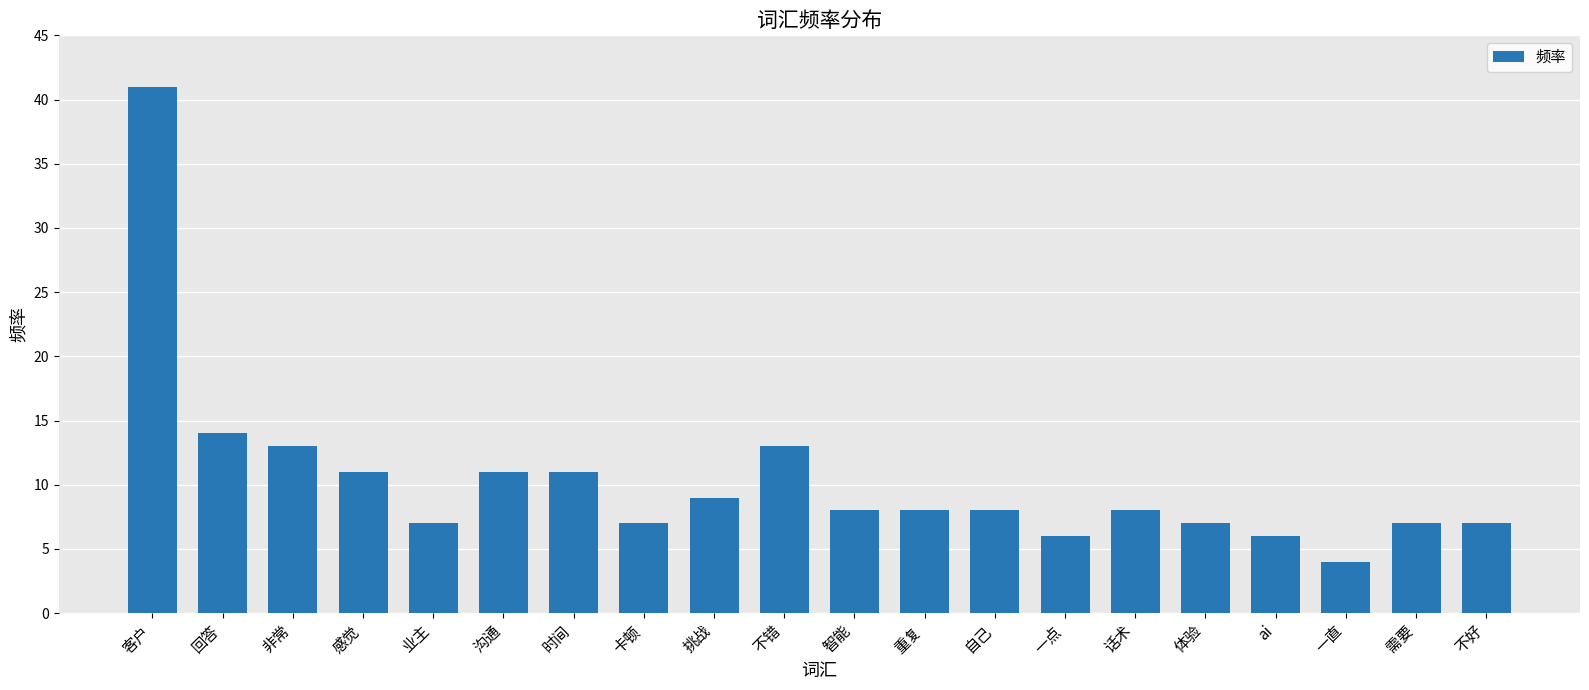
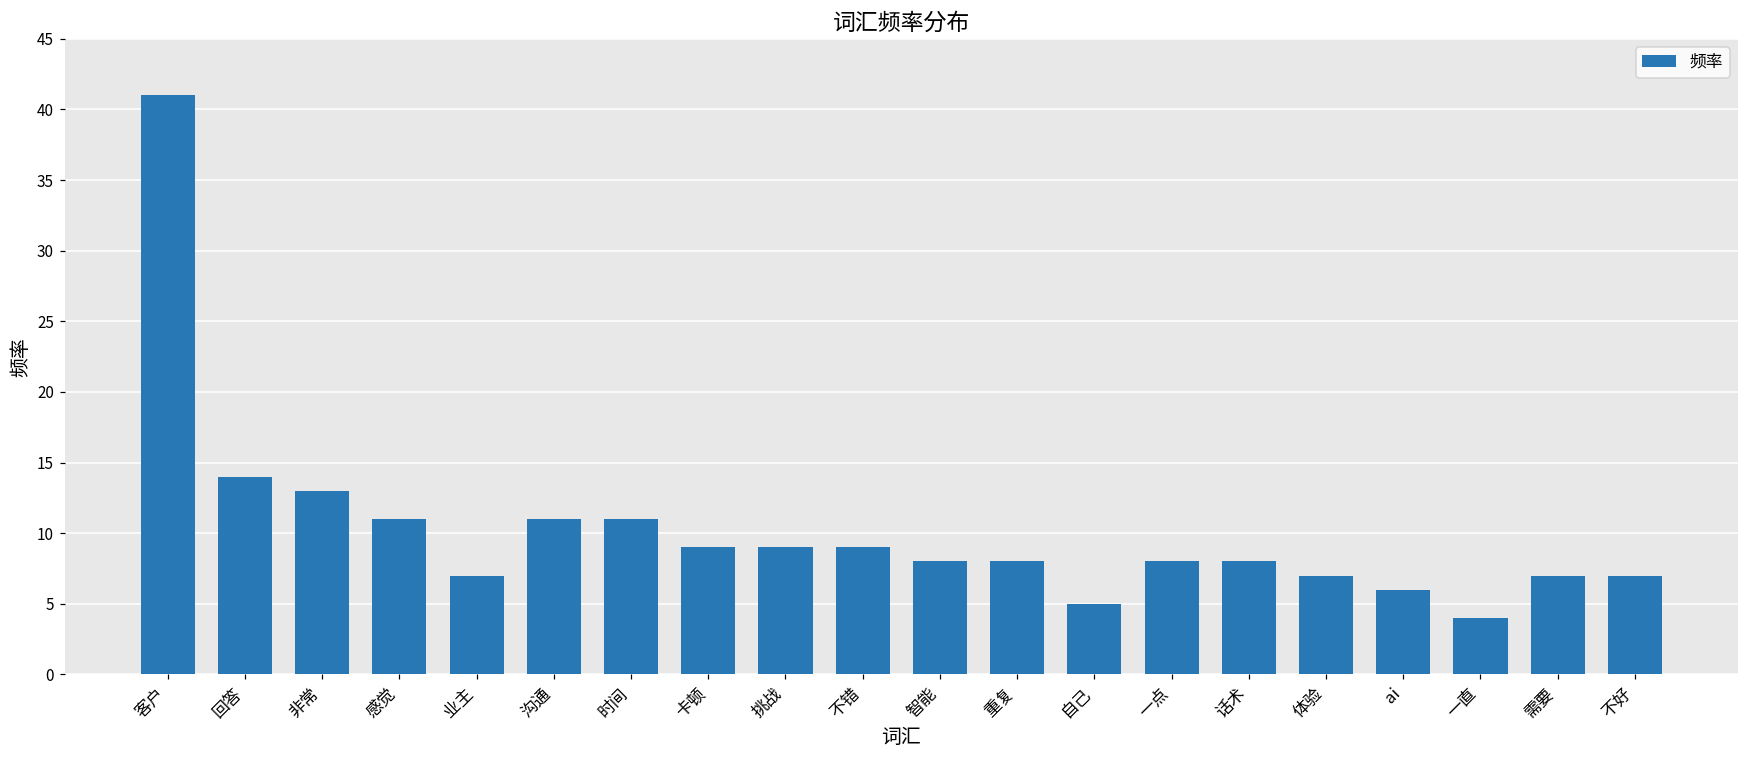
卡顿: 7 -> 9
不错: 13 -> 9
自己: 8 -> 5
一点: 6 -> 8
